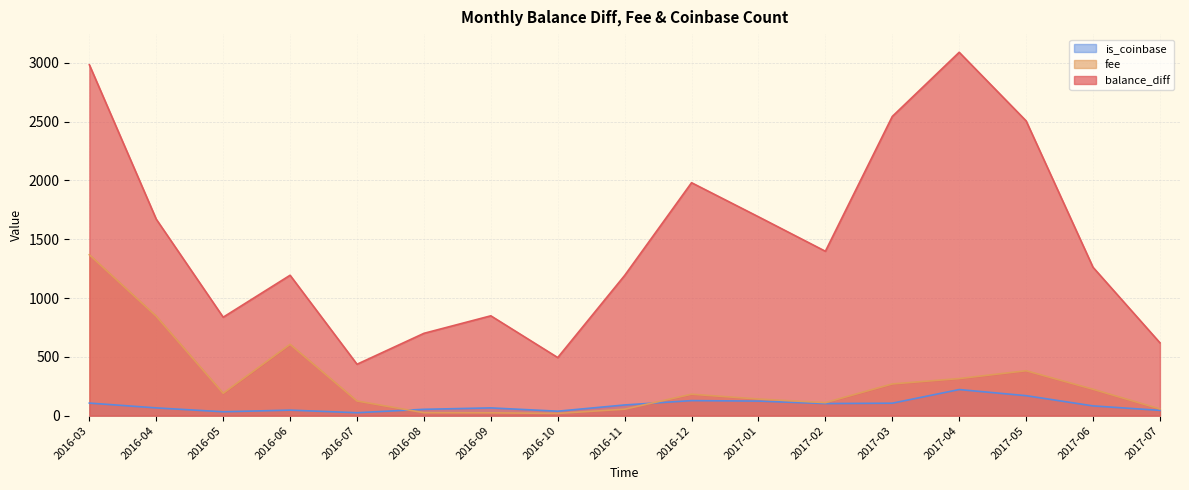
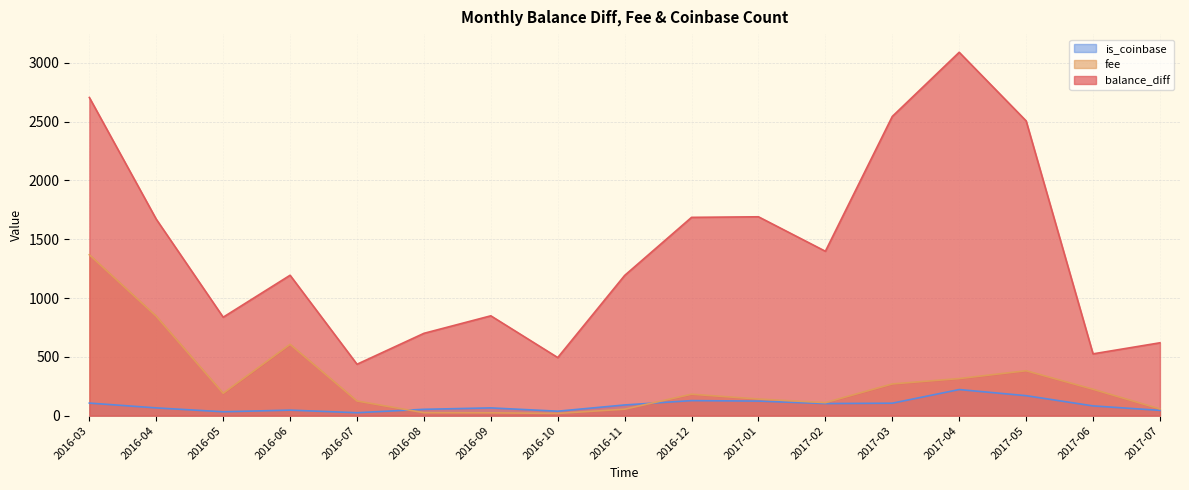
balance_diff, 2016-03: 2980 -> 2710
balance_diff, 2016-12: 1980 -> 1690
balance_diff, 2017-06: 1260 -> 530
